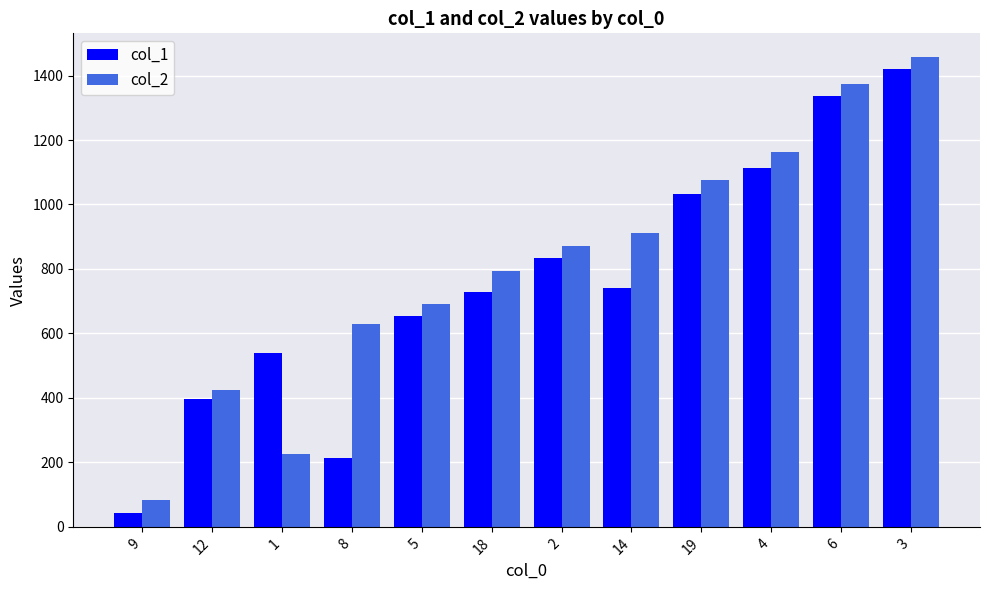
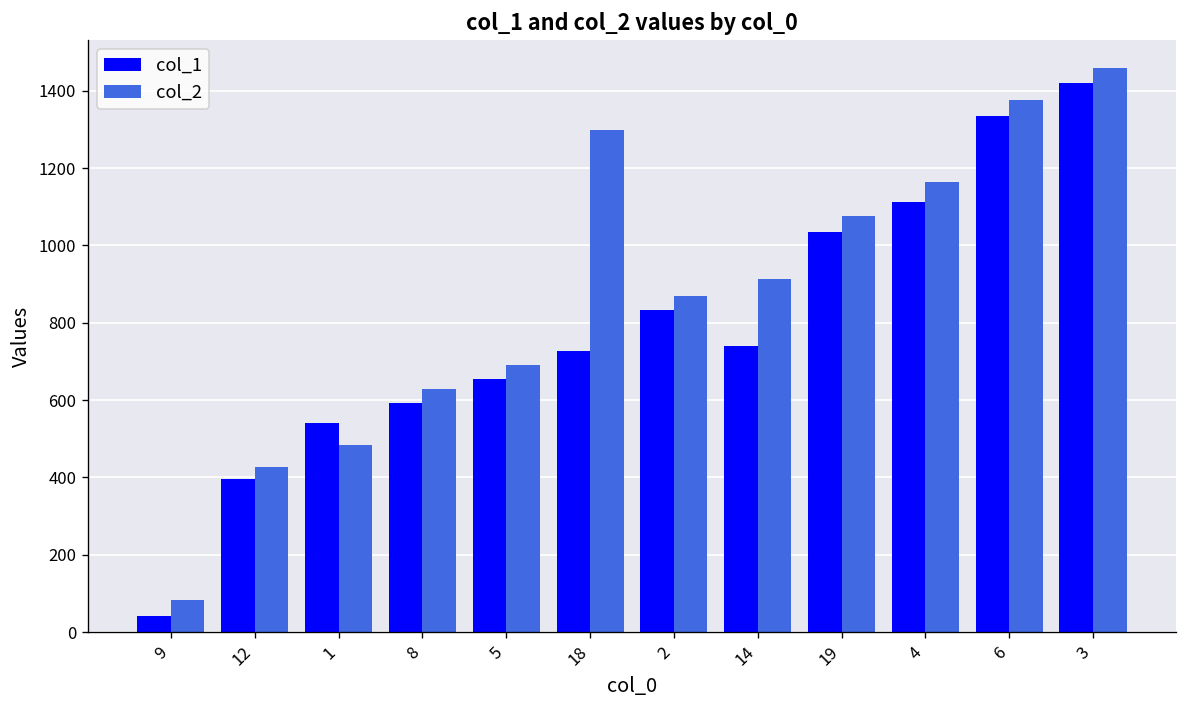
col_2, 1: 230 -> 490
col_1, 8: 220 -> 590
col_2, 18: 800 -> 1300
